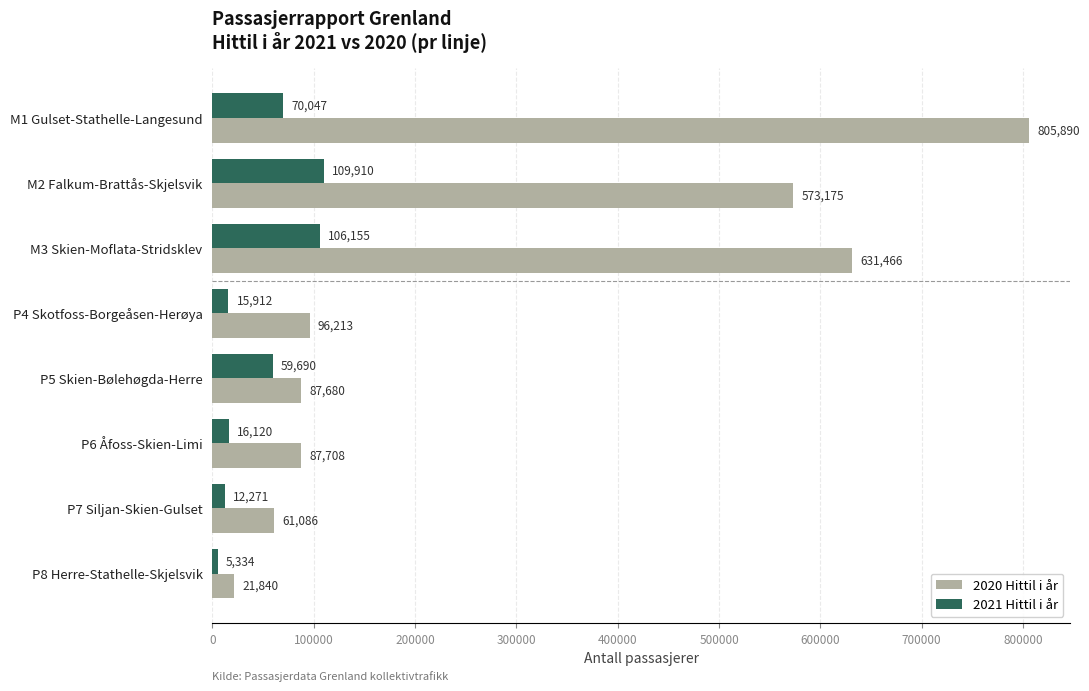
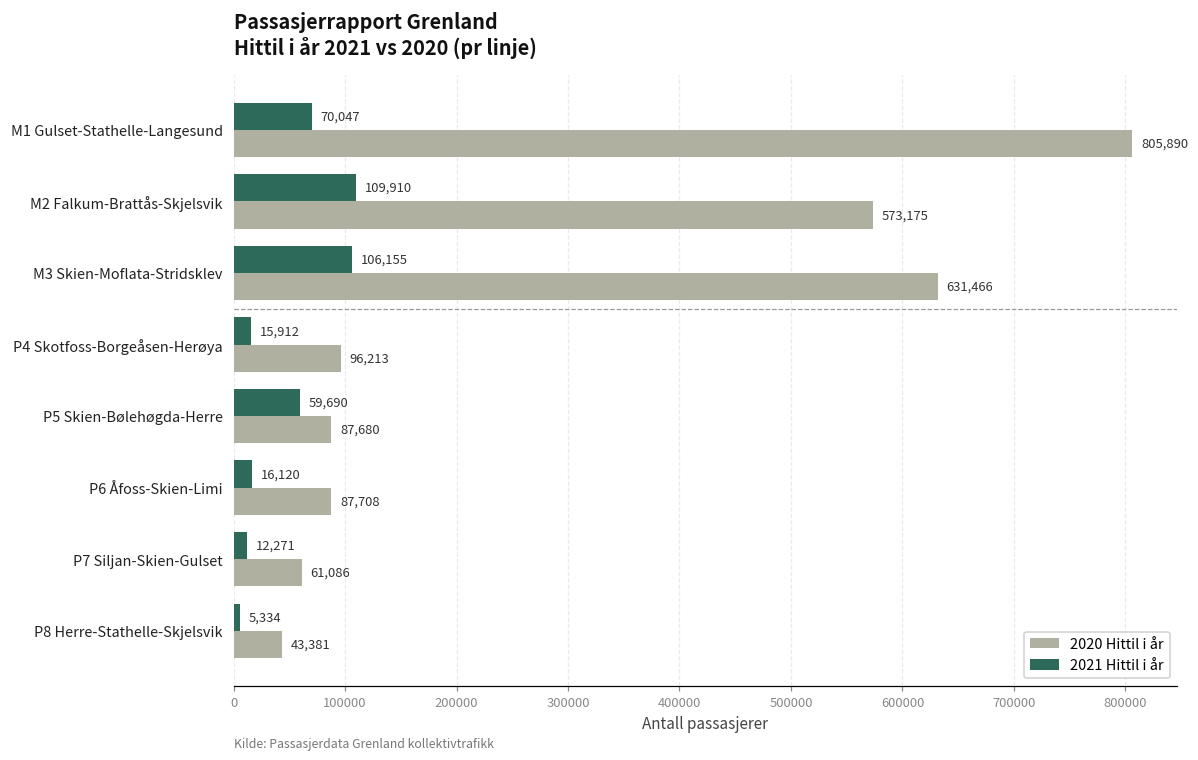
2020 Hittil i år, P8 Herre-Stathelle-Skjelsvik: 21,840 -> 43,381
